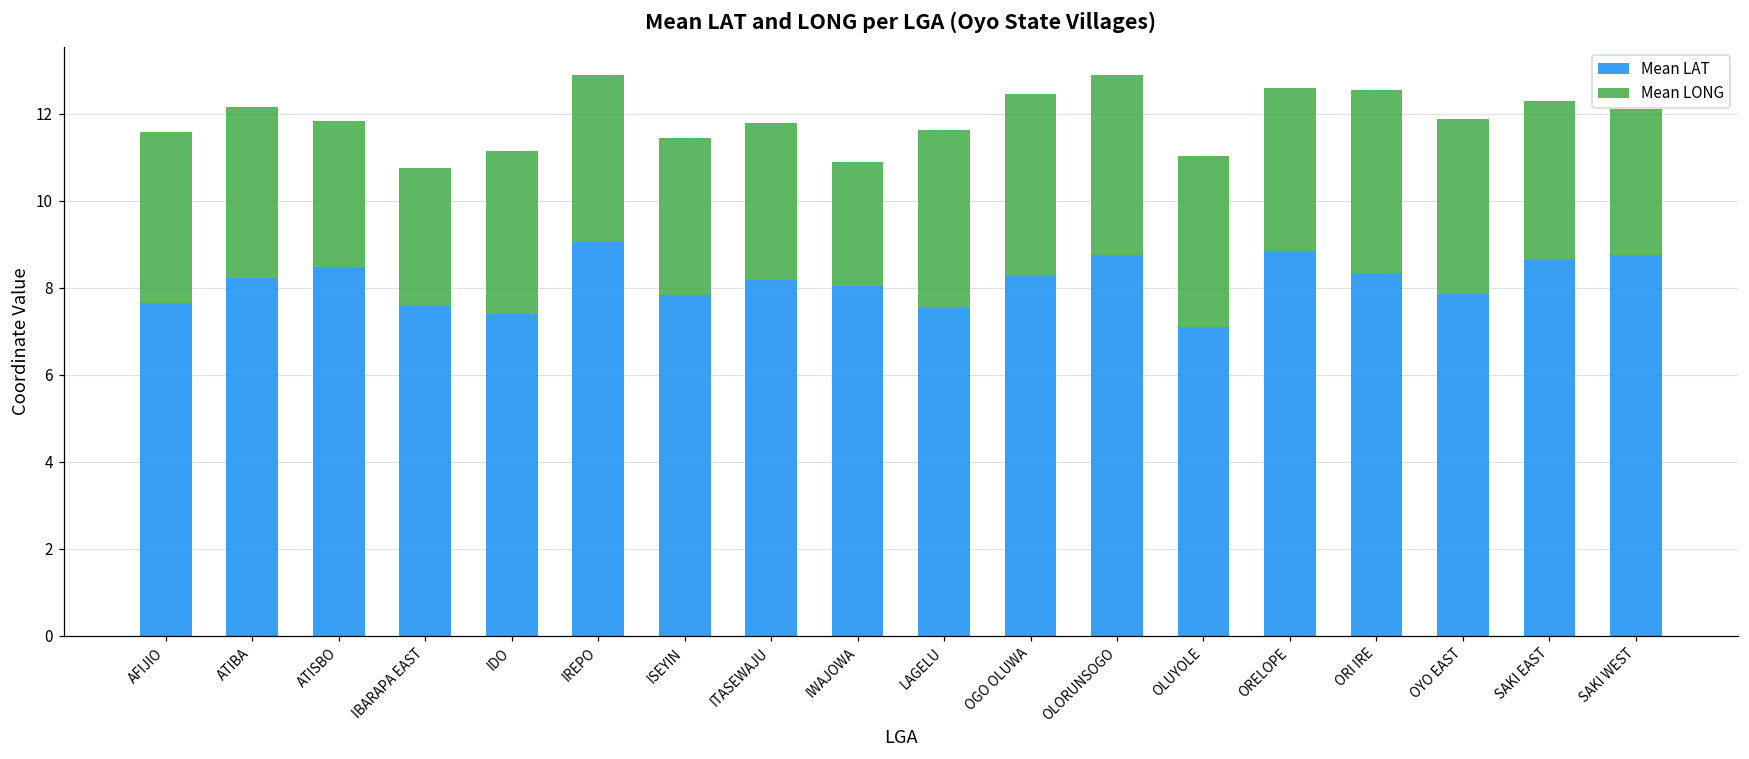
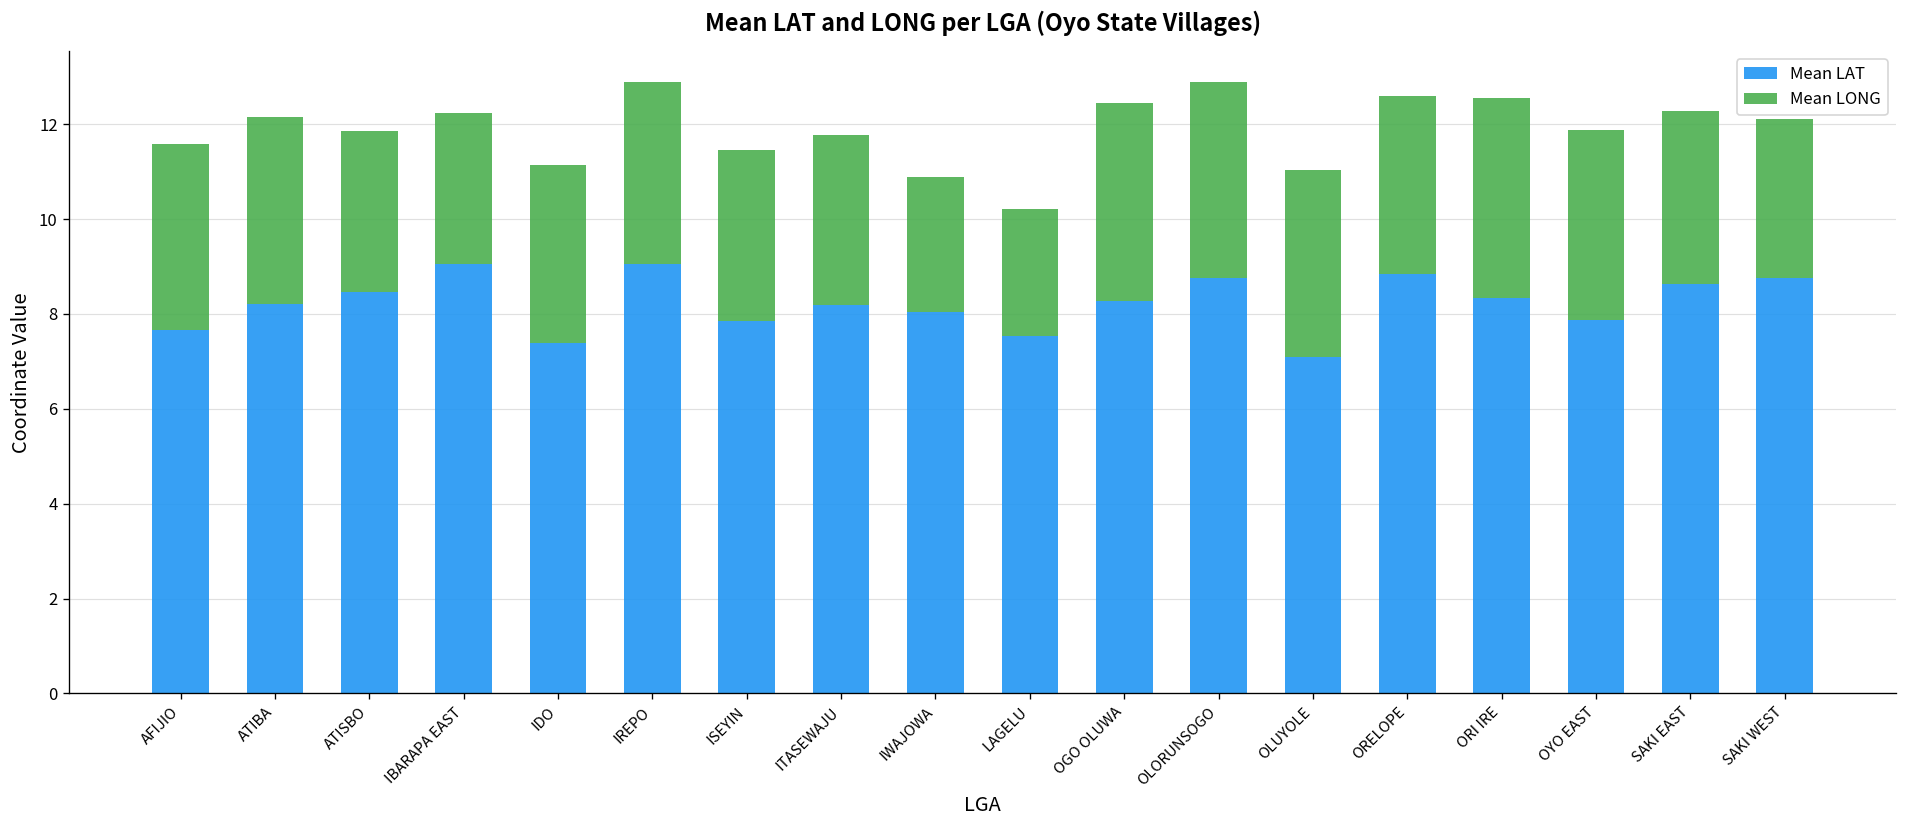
Mean LAT, IBARAPA EAST: 7.6 -> 9.0
Mean LONG, LAGELU: 4.1 -> 2.7
